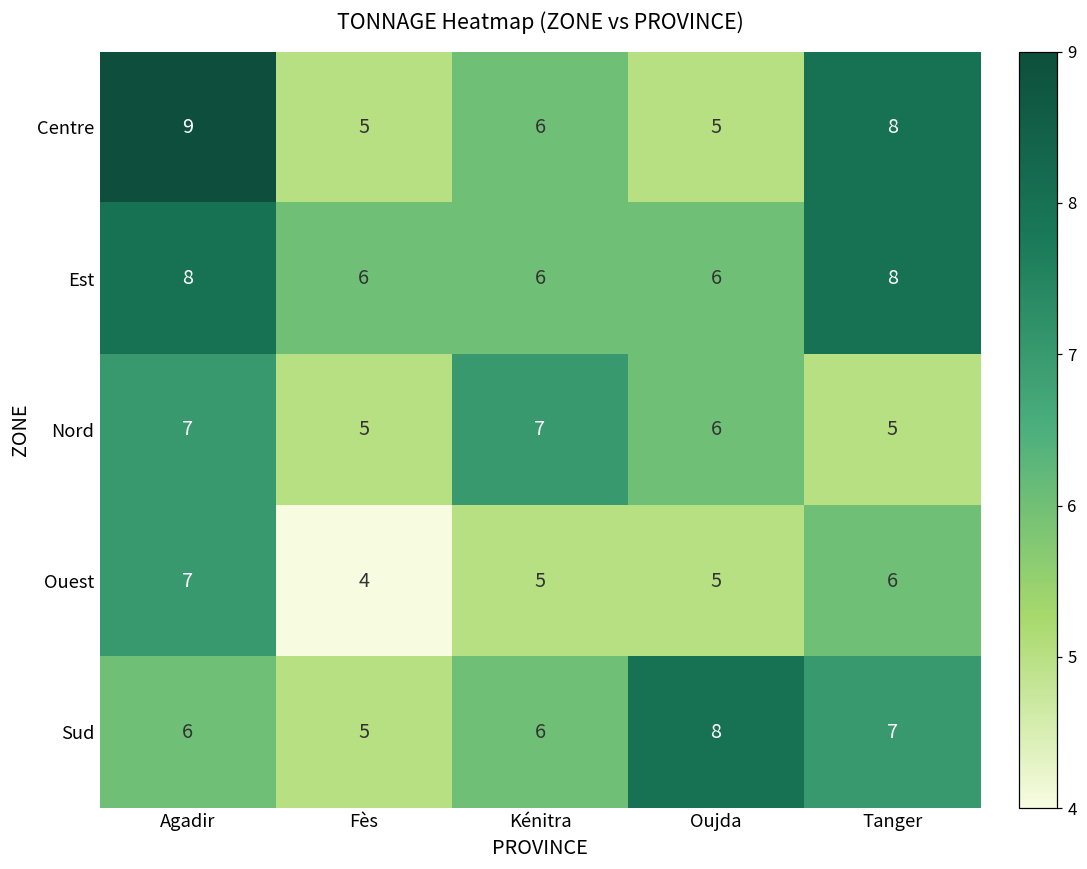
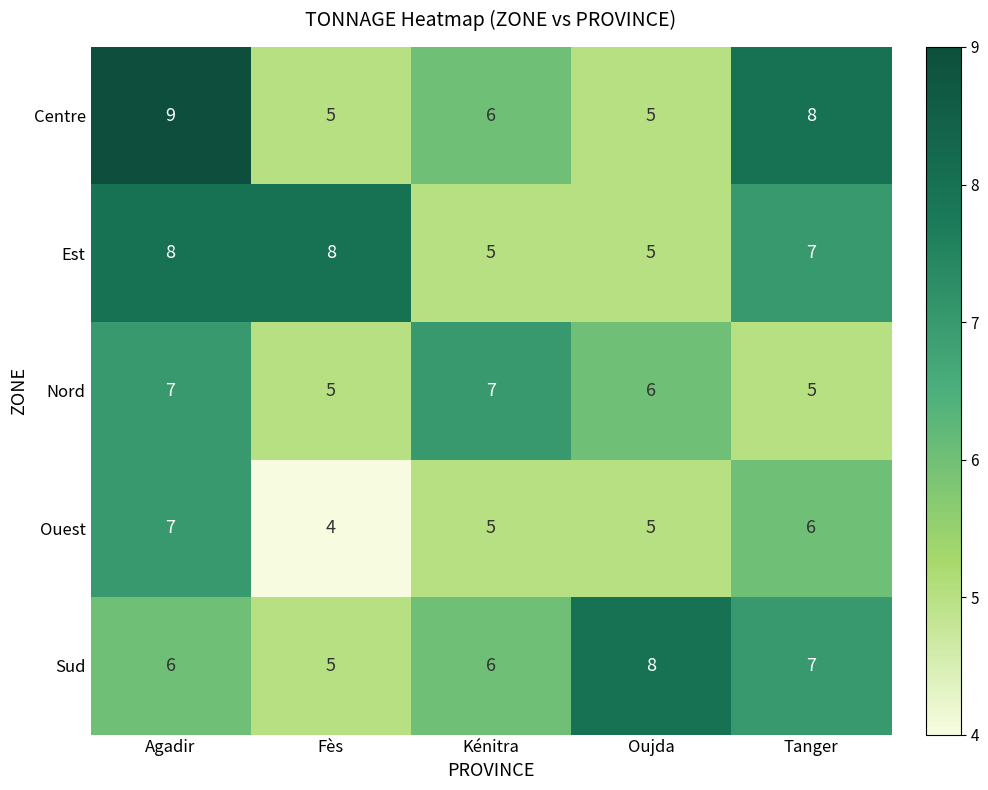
Est, Fès: 6 -> 8
Est, Kénitra: 6 -> 5
Est, Oujda: 6 -> 5
Est, Tanger: 8 -> 7
